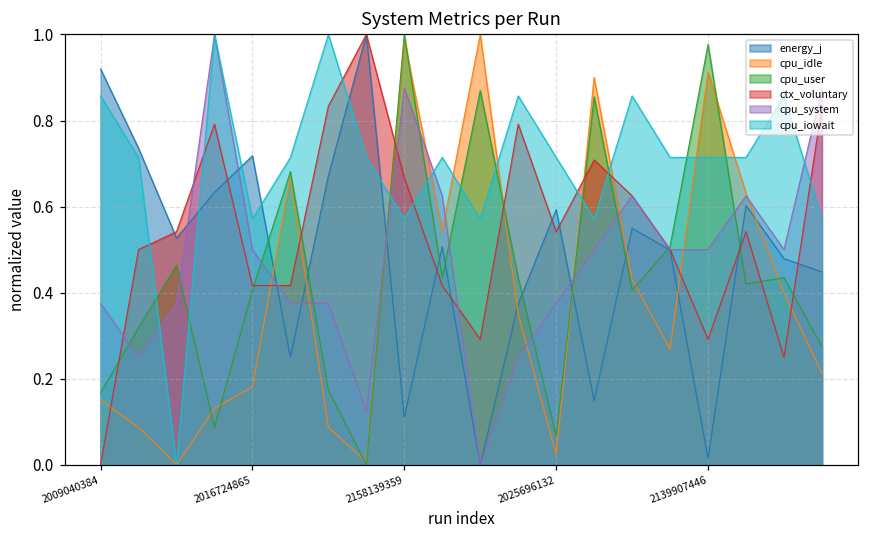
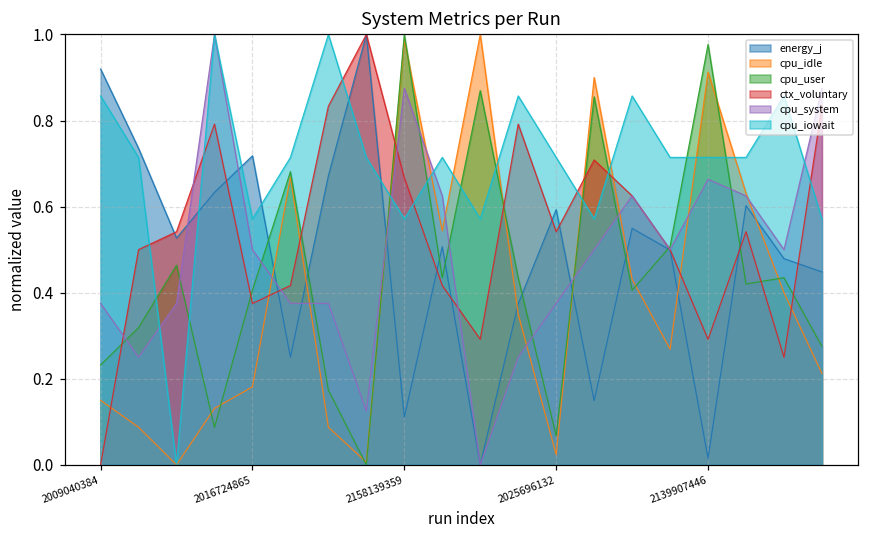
cpu_user, 2009040384: 0.17 -> 0.23
ctx_voluntary, 2016724865: 0.42 -> 0.38
cpu_system, 2139907446: 0.50 -> 0.66
